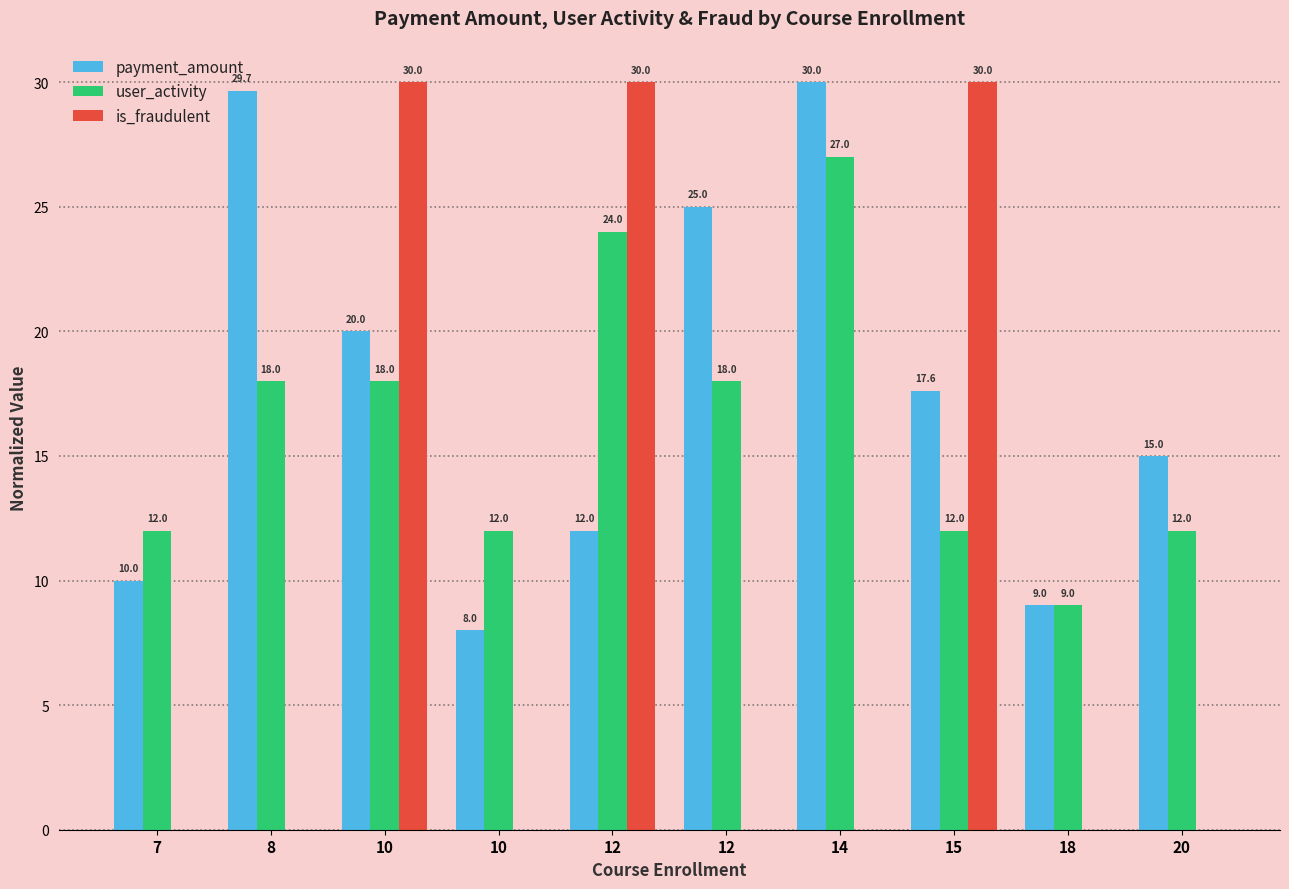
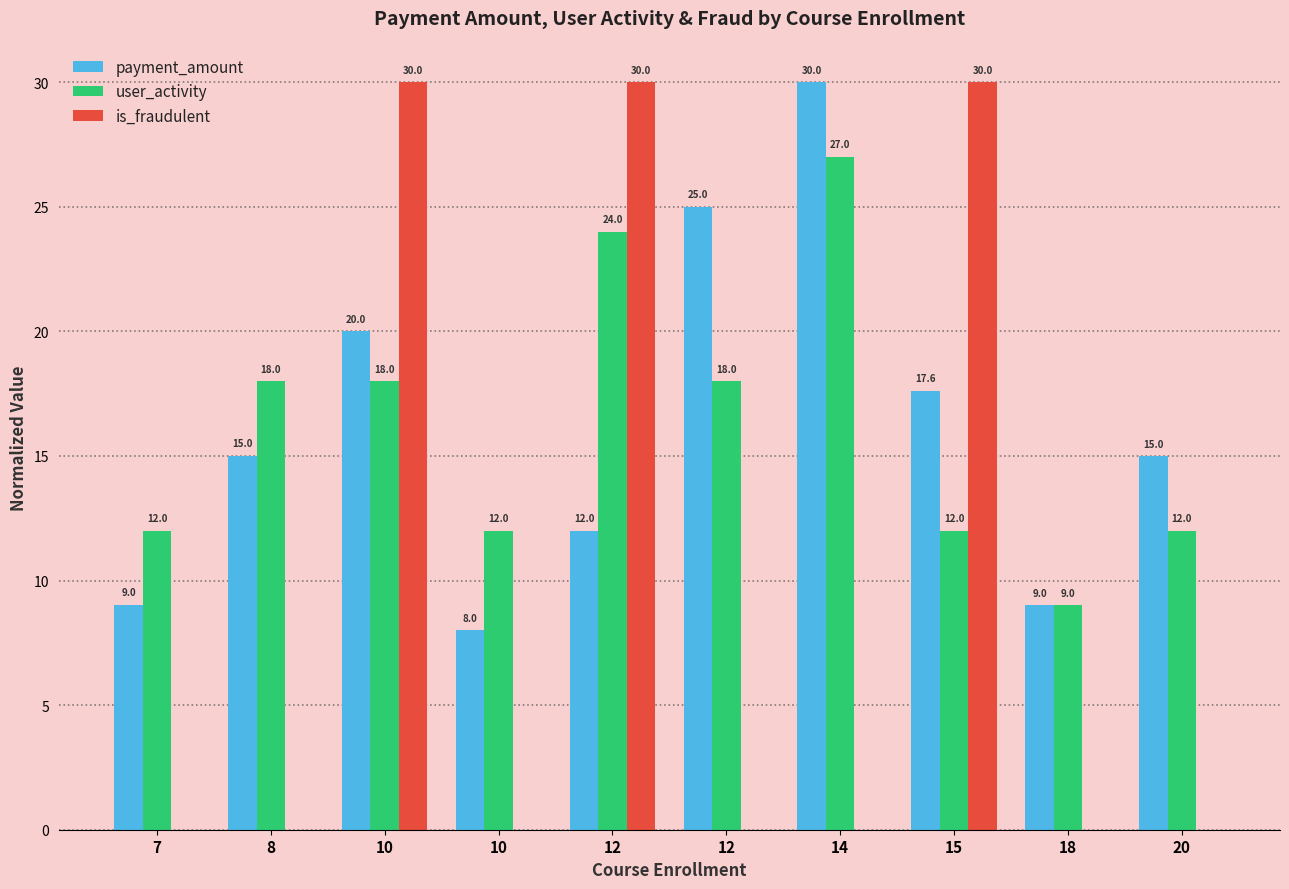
payment_amount, 7: 10.0 -> 9.0
payment_amount, 8: 29.7 -> 15.0
